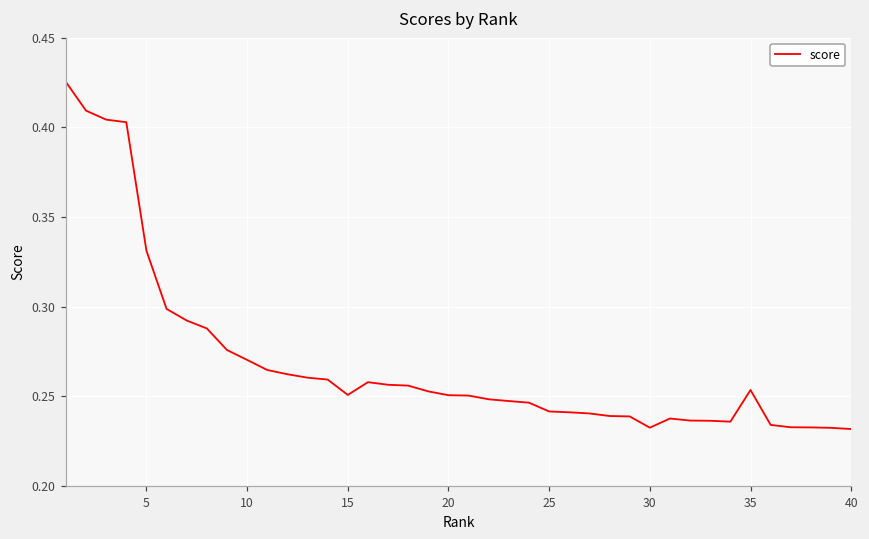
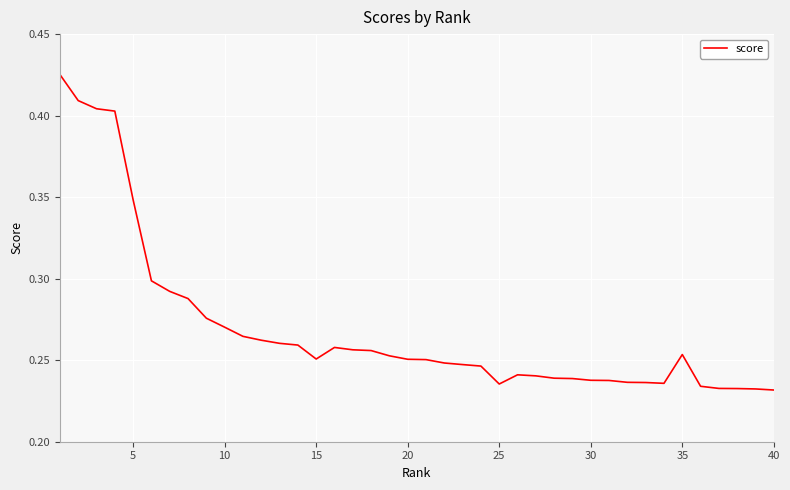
5: 0.331 -> 0.348
25: 0.241 -> 0.235
30: 0.232 -> 0.238
